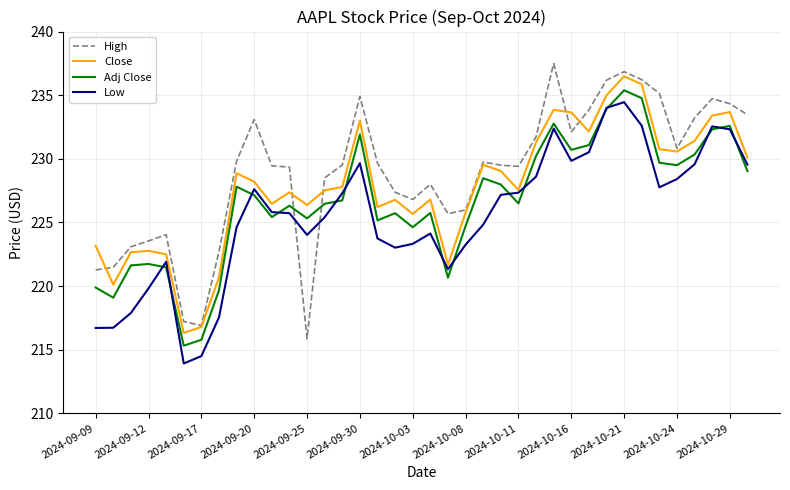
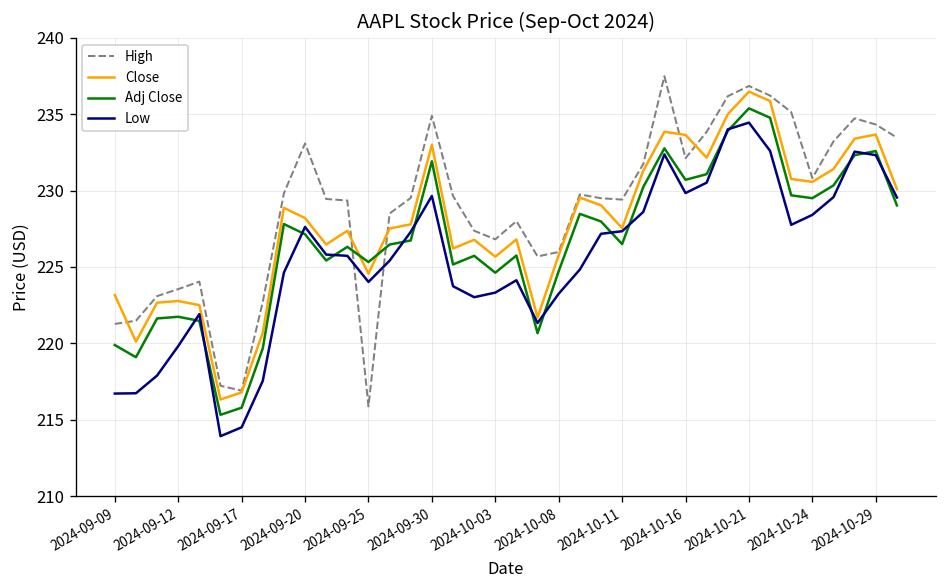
Close, 2024-09-25: 226.4 -> 224.6
